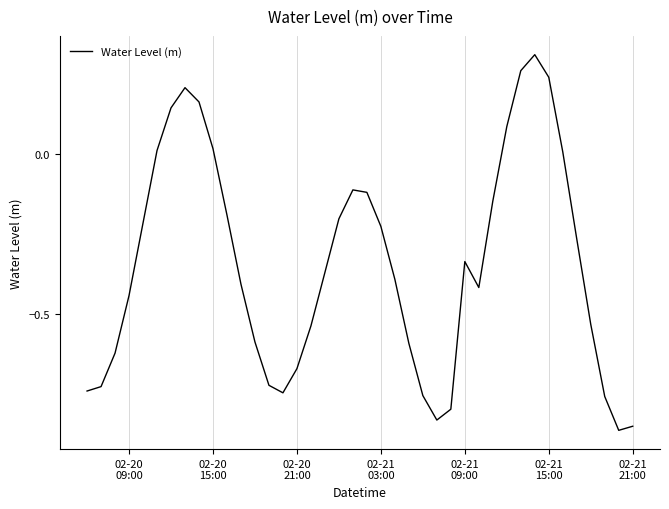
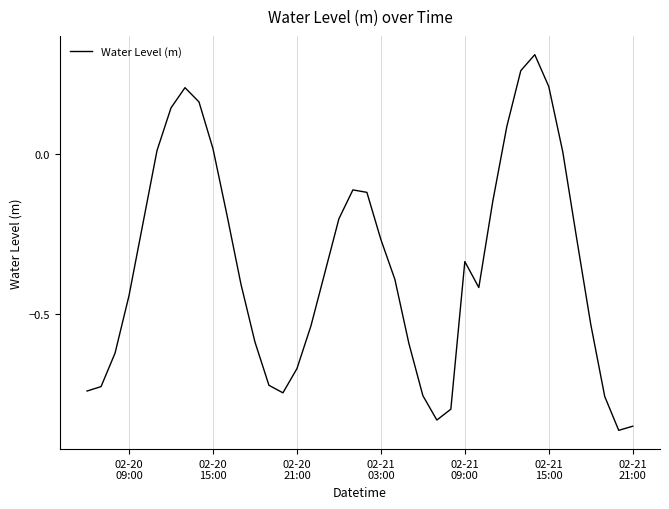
02-21 03:00: -0.23 -> -0.27
02-21 15:00: 0.24 -> 0.21
